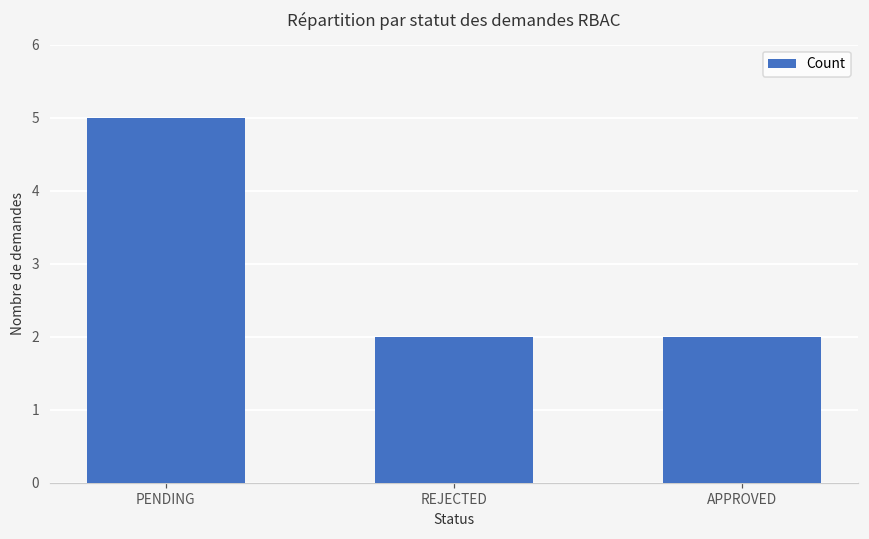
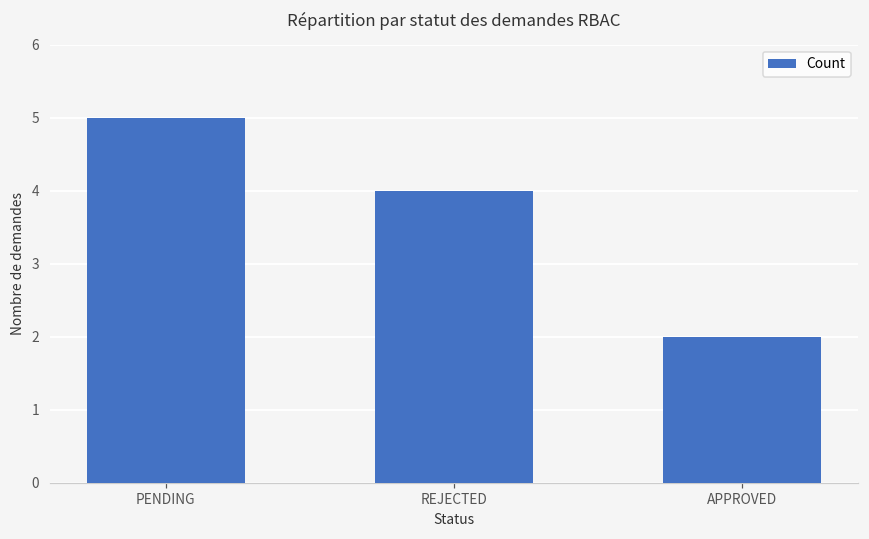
REJECTED: 2 -> 4
